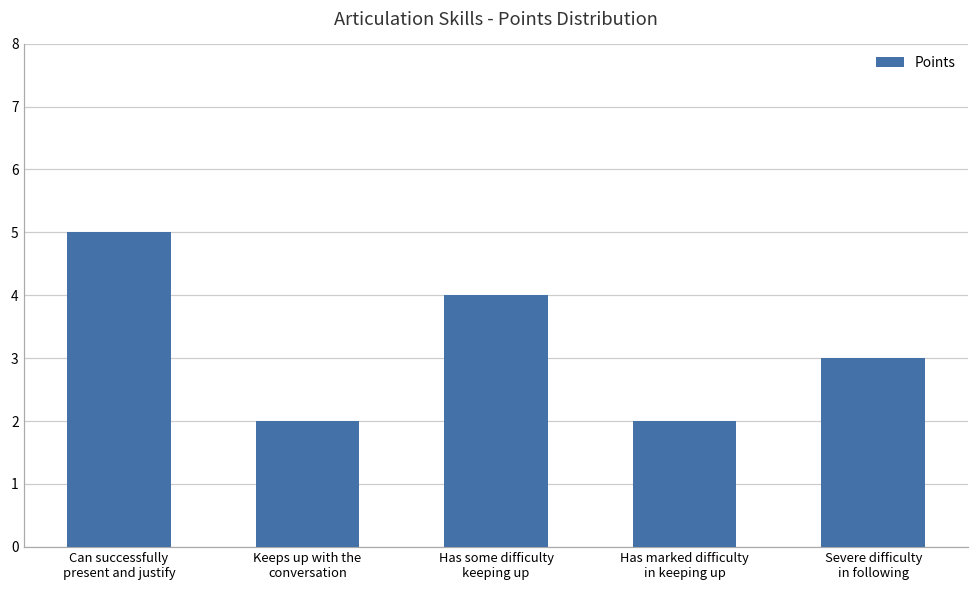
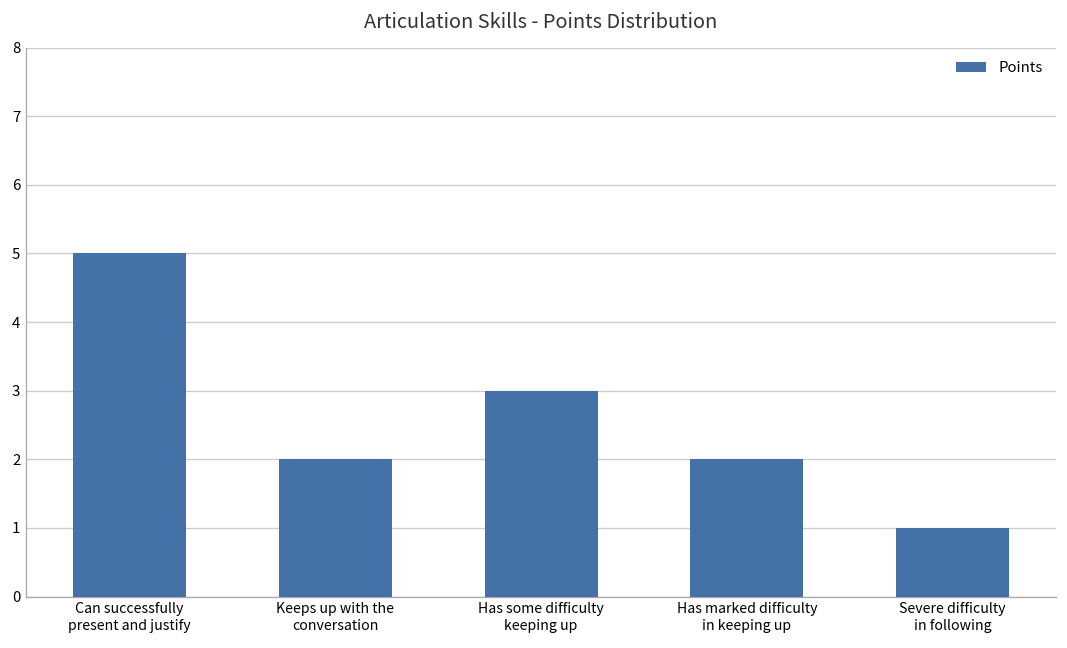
Has some difficulty keeping up: 4 -> 3
Severe difficulty in following: 3 -> 1
